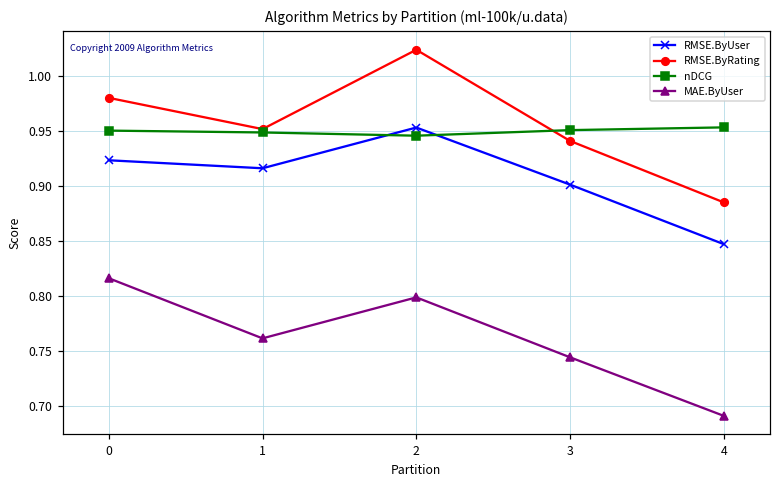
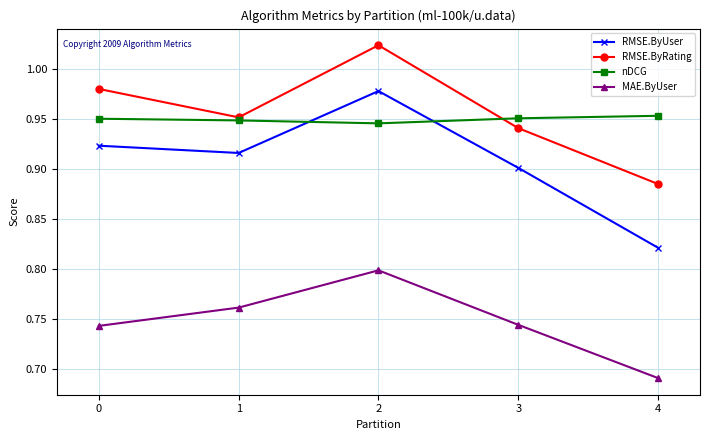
MAE.ByUser, 0: 0.82 -> 0.74
RMSE.ByUser, 2: 0.95 -> 0.98
RMSE.ByUser, 4: 0.85 -> 0.82
